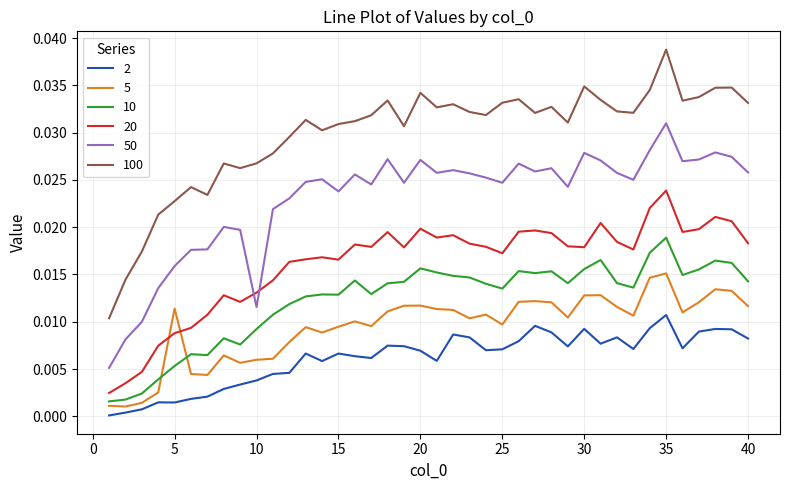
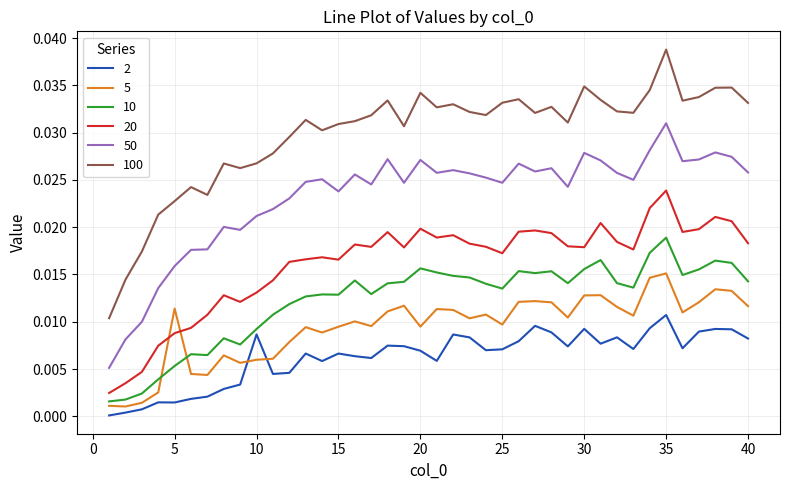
2, 10: 0.004 -> 0.009
50, 10: 0.012 -> 0.021
5, 20: 0.012 -> 0.009
